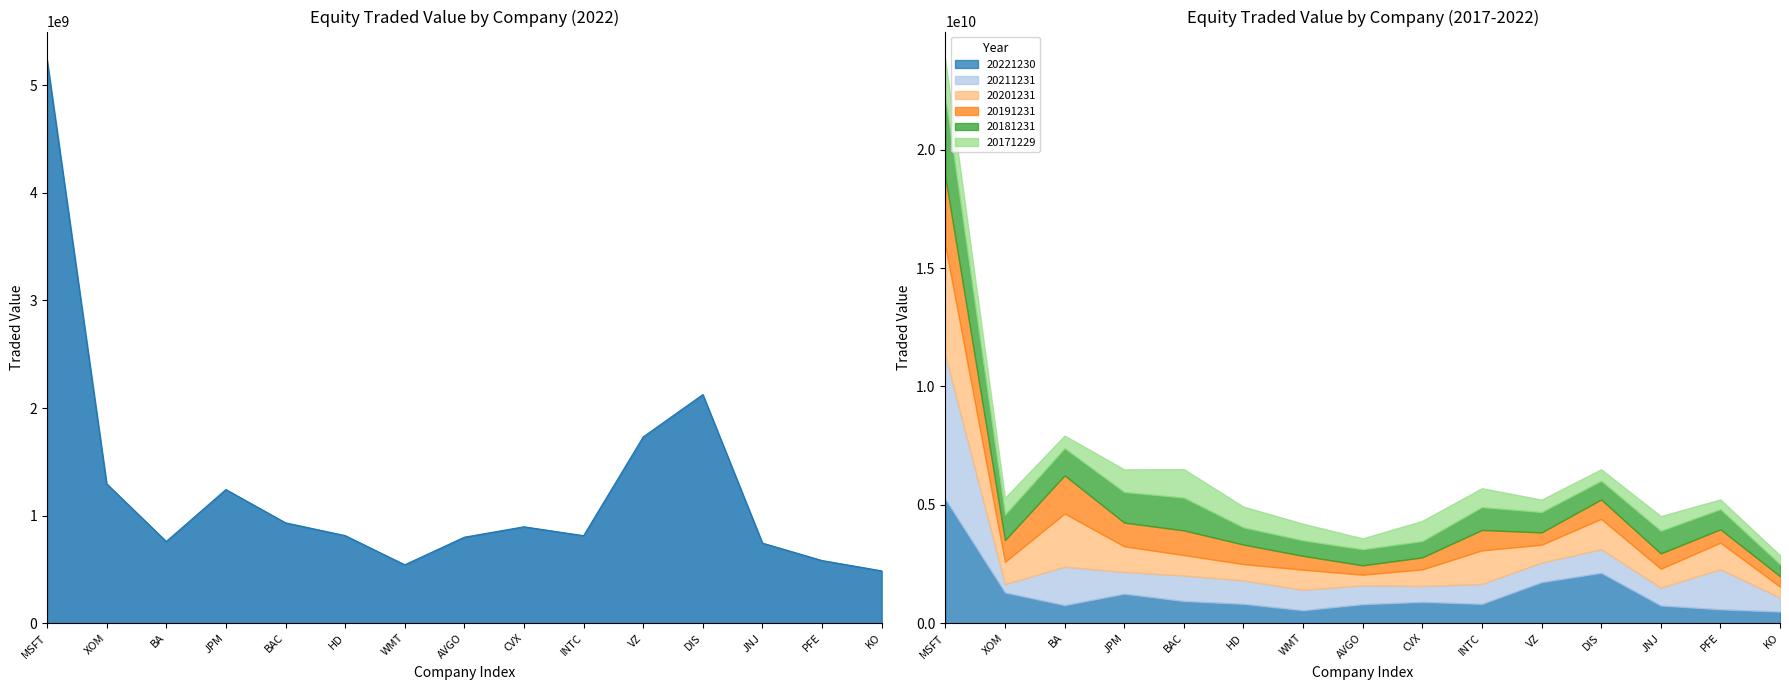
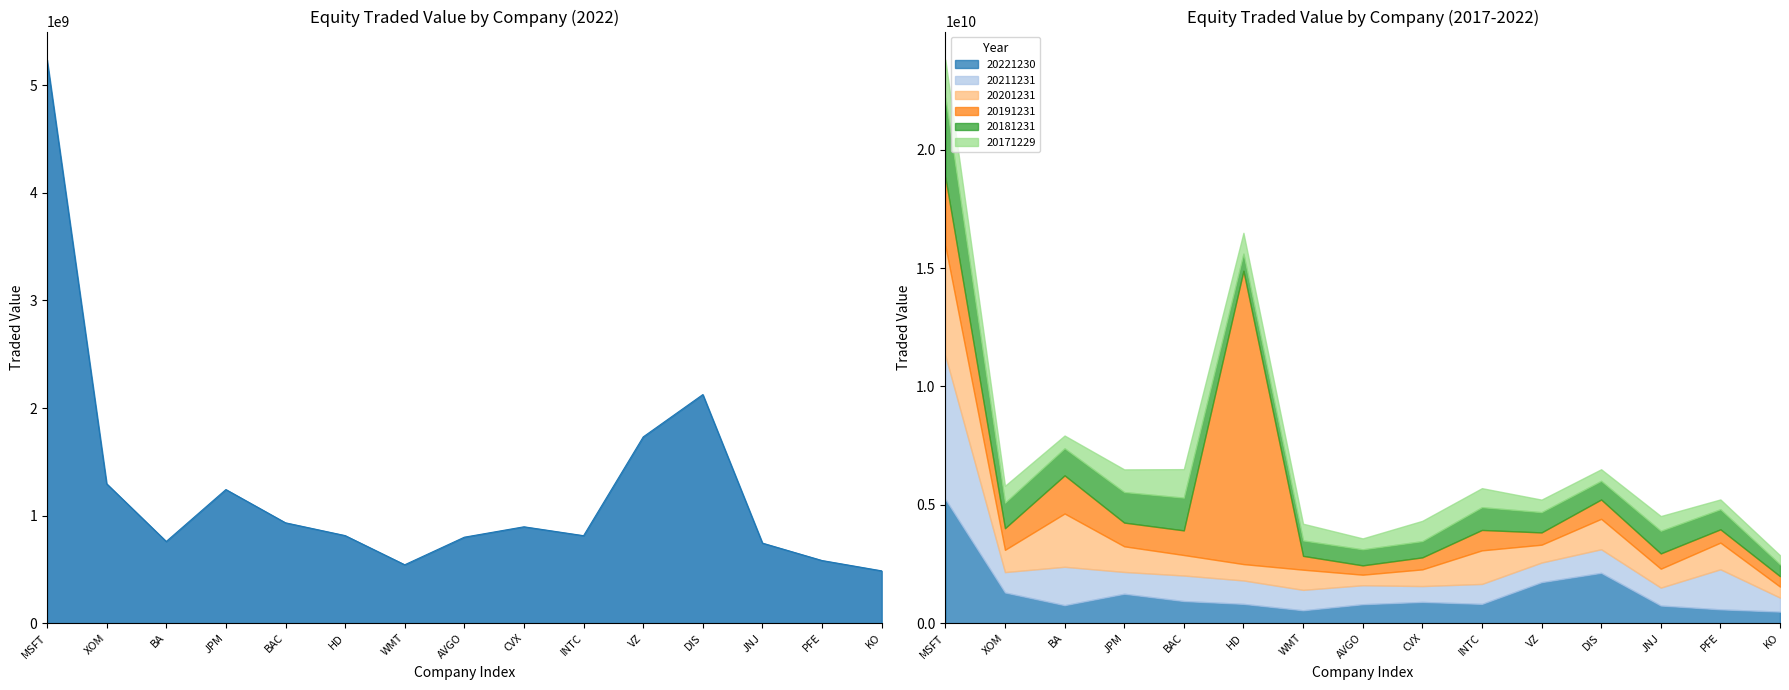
Equity Traded Value by Company (2017-2022), 20211231, XOM: 400000000 -> 900000000
Equity Traded Value by Company (2017-2022), 20191231, HD: 800000000 -> 12400000000
